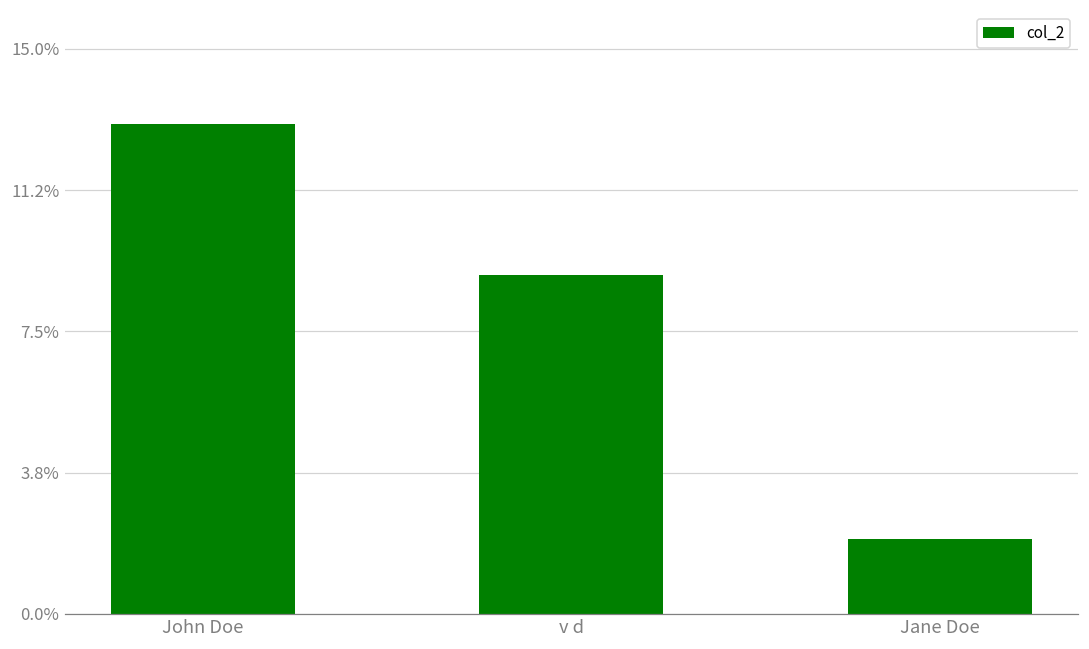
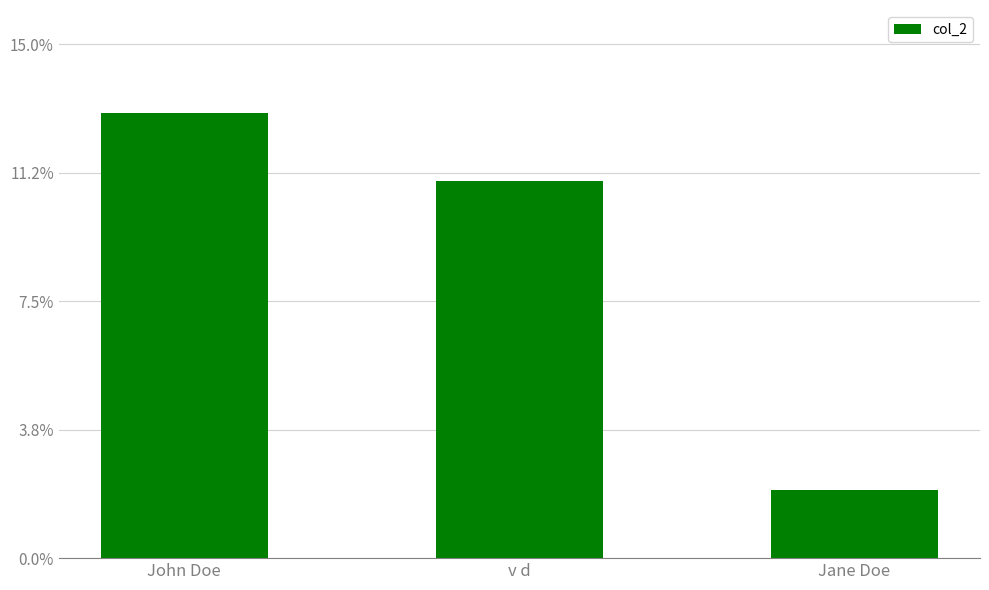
v d: 9% -> 11%
